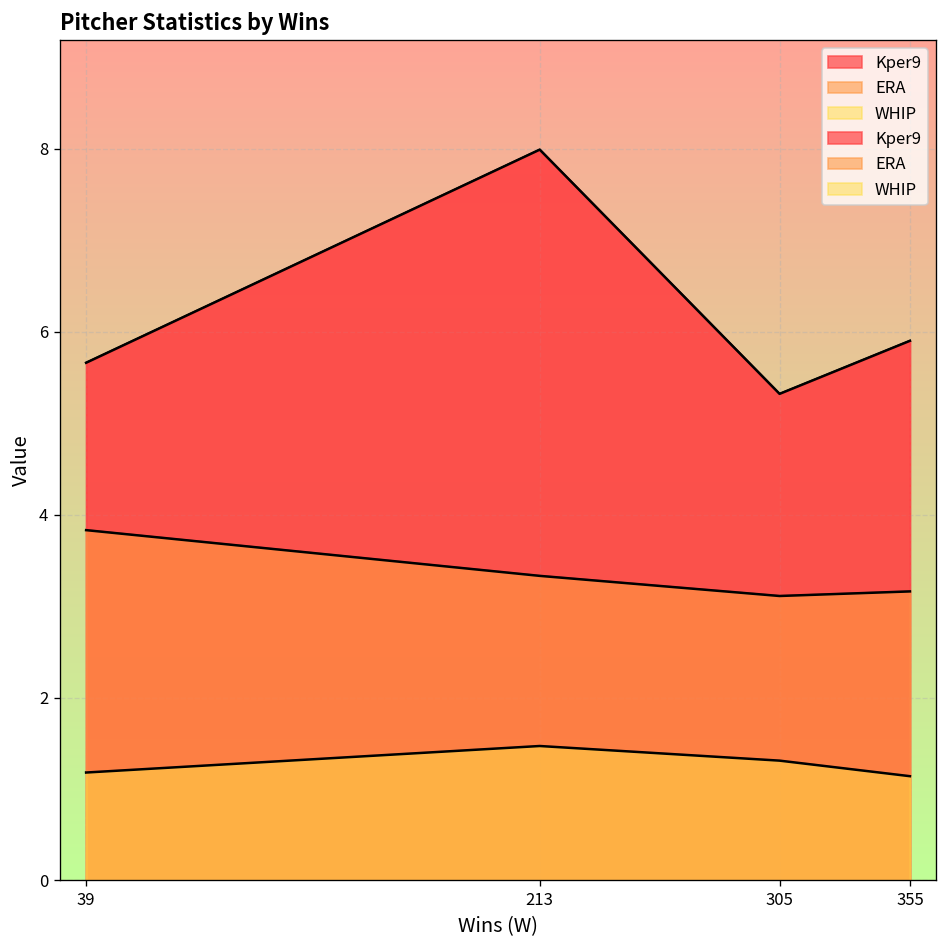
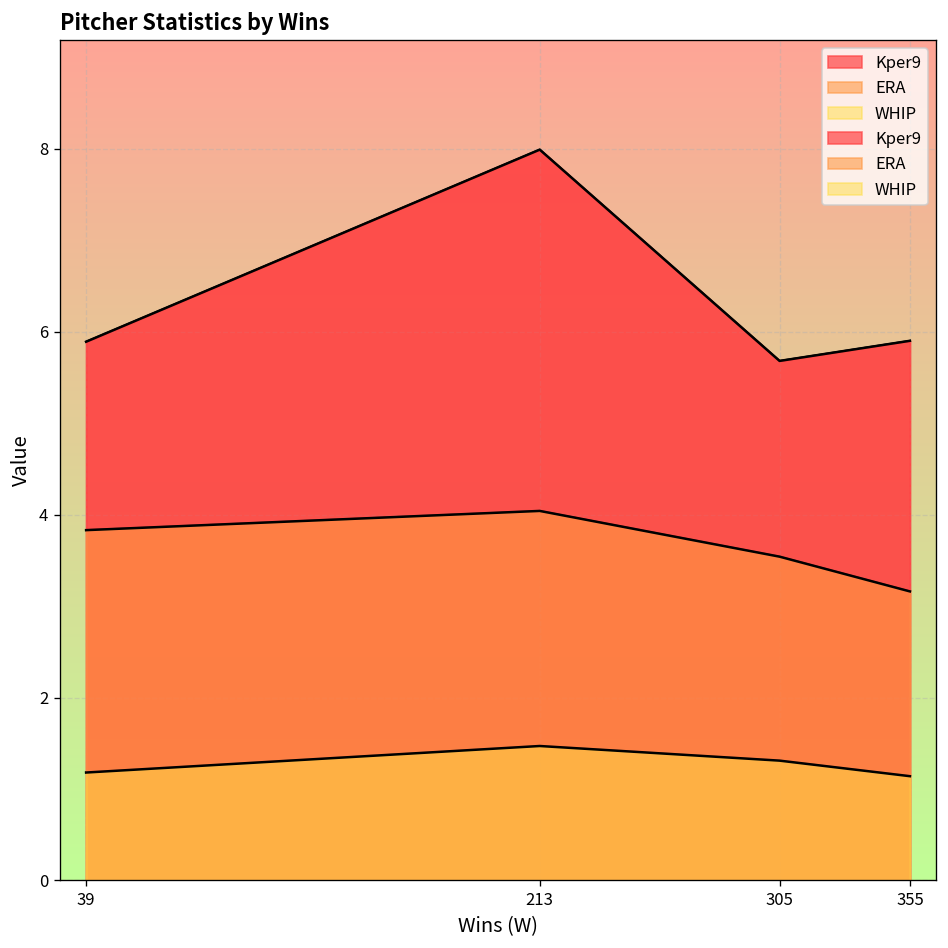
Kper9, 39: 5.7 -> 5.9
ERA, 213: 3.3 -> 4.0
Kper9, 305: 5.3 -> 5.7
ERA, 305: 3.1 -> 3.5
